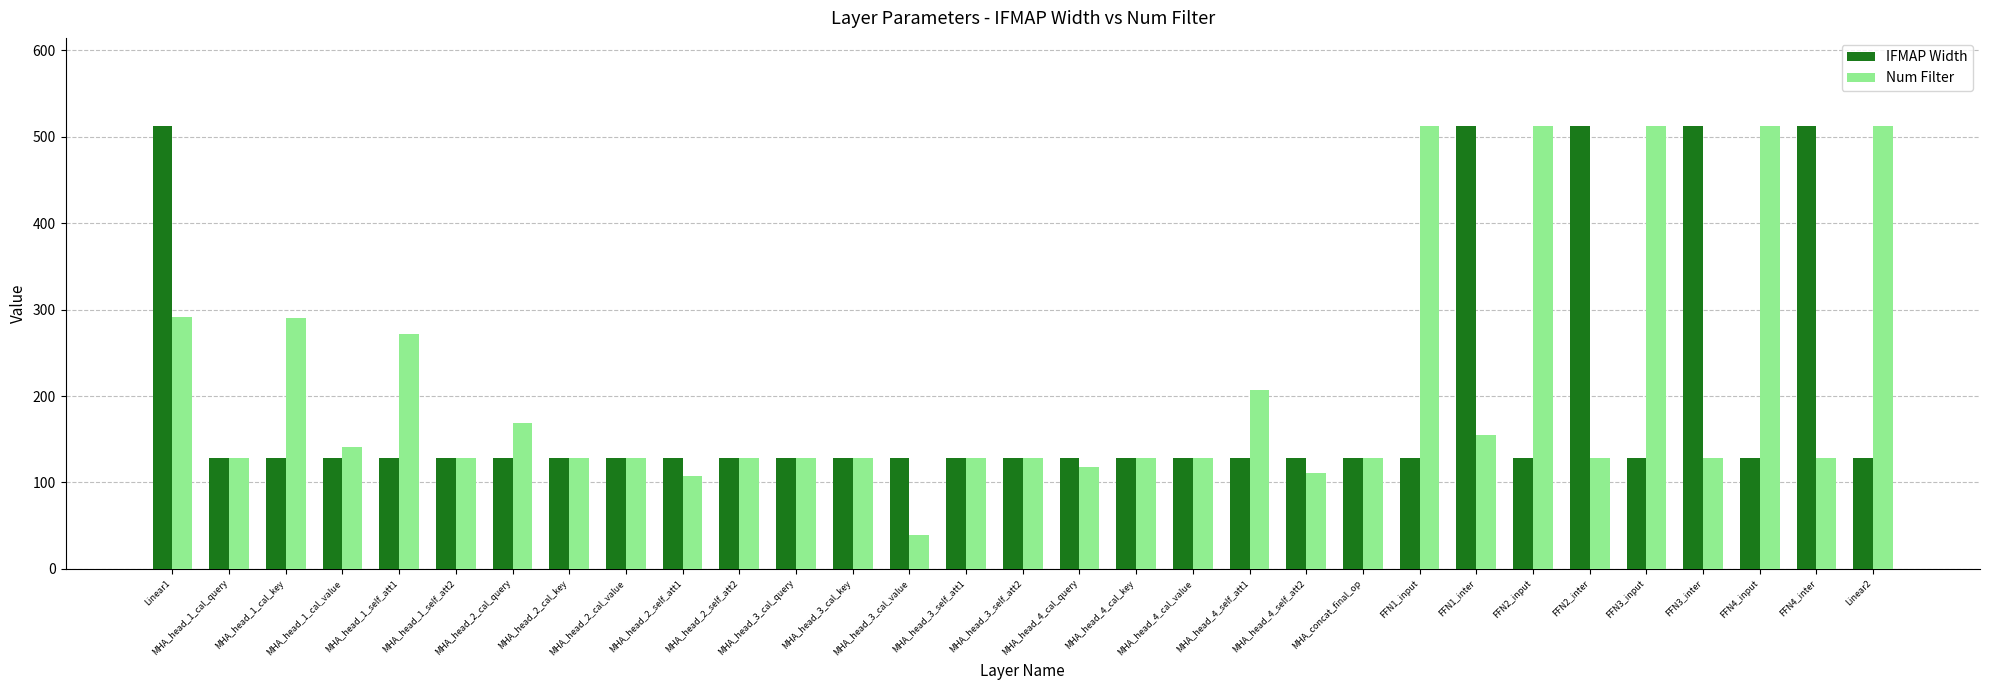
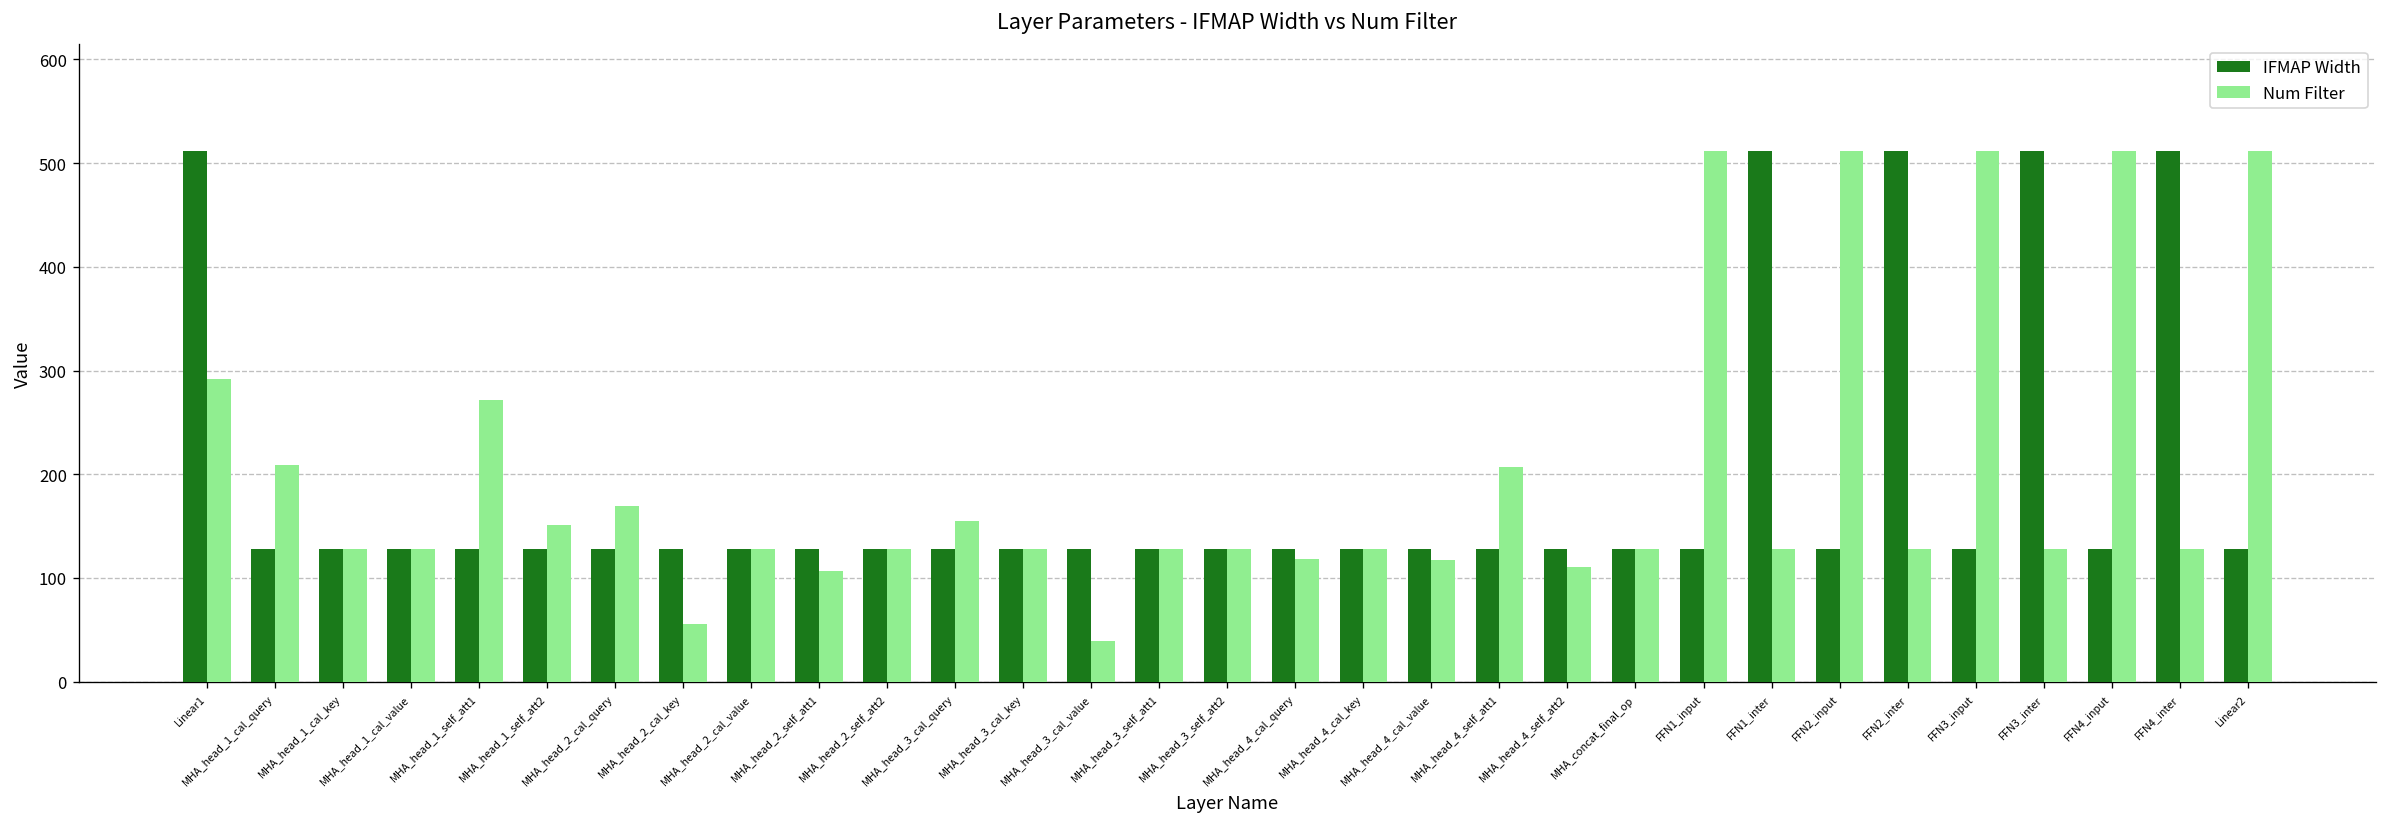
Num Filter, MHA_head_1_cal_query: 130 -> 210
Num Filter, MHA_head_1_cal_key: 290 -> 130
Num Filter, MHA_head_1_cal_value: 140 -> 130
Num Filter, MHA_head_1_self_att2: 130 -> 150
Num Filter, MHA_head_2_cal_key: 130 -> 60
Num Filter, MHA_head_3_cal_query: 130 -> 160
Num Filter, MHA_head_4_cal_value: 130 -> 120
Num Filter, FFN1_inter: 160 -> 130
